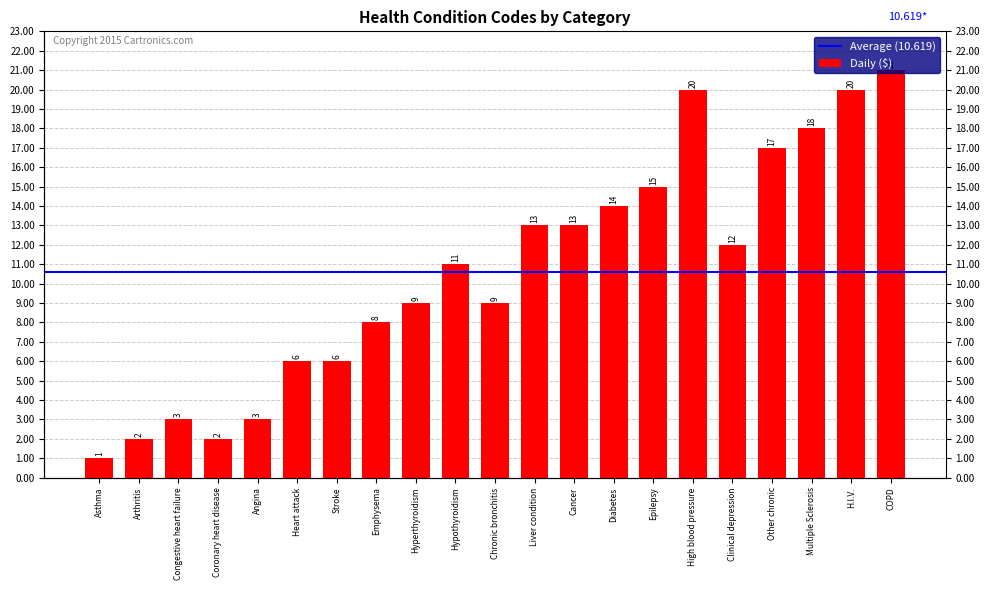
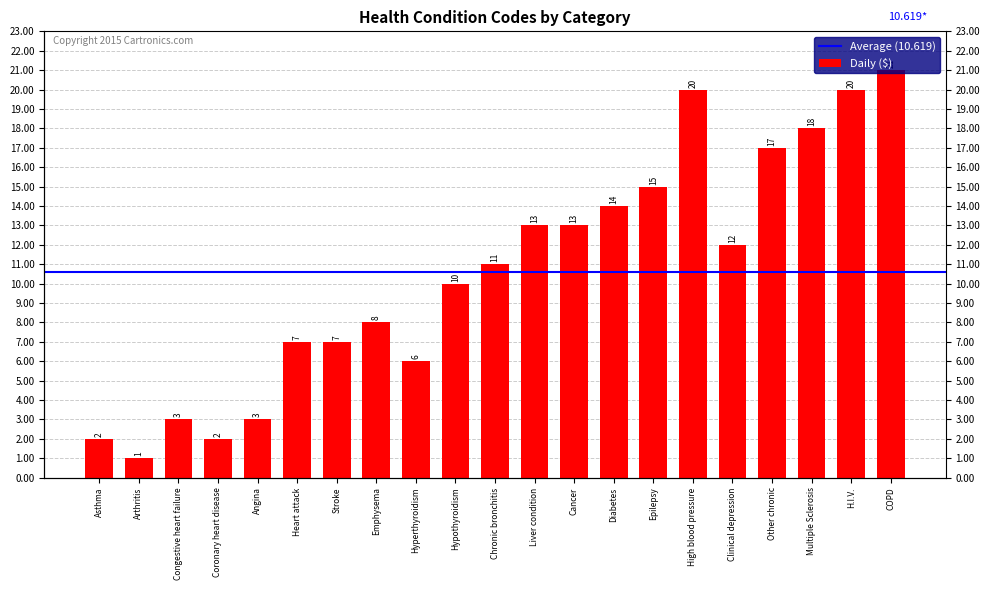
Asthma: 1 -> 2
Arthritis: 2 -> 1
Heart attack: 6 -> 7
Stroke: 6 -> 7
Hyperthyroidism: 9 -> 6
Hypothyroidism: 11 -> 10
Chronic bronchitis: 9 -> 11
